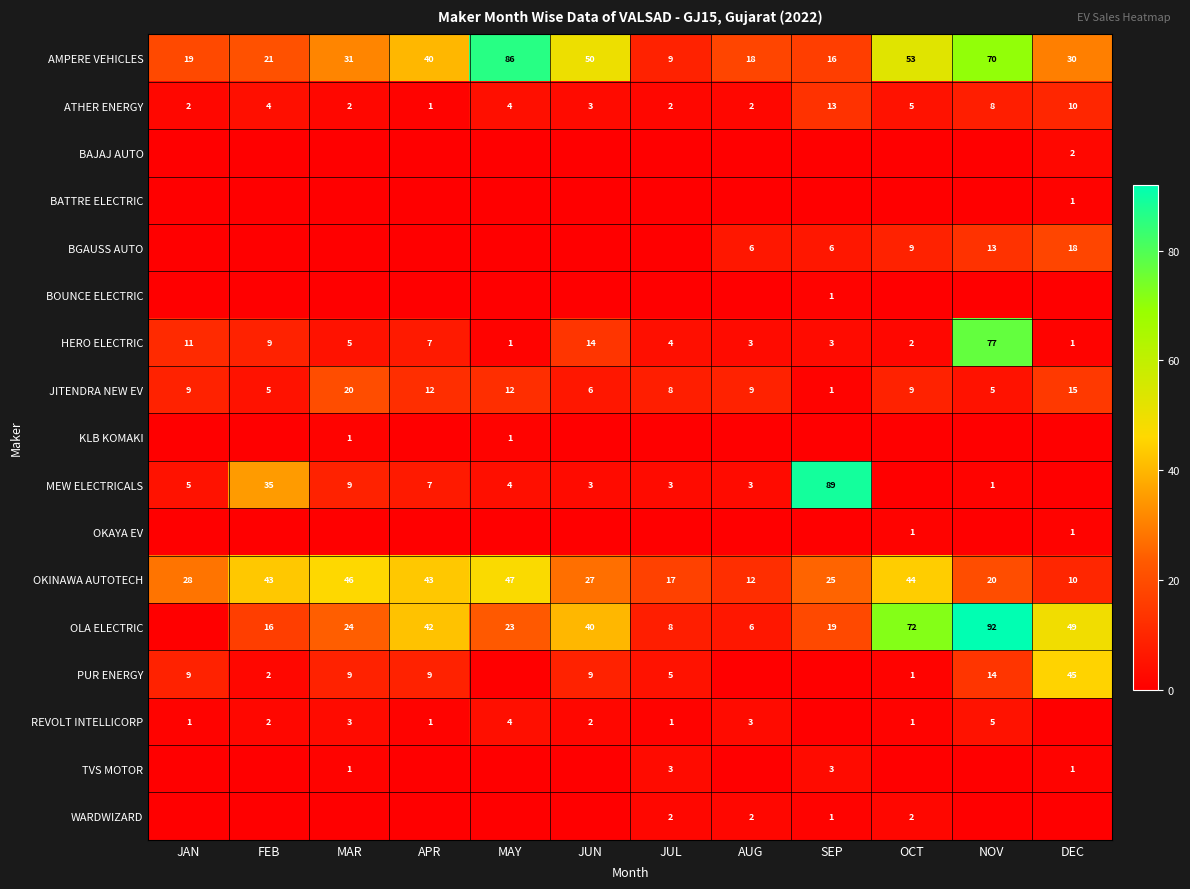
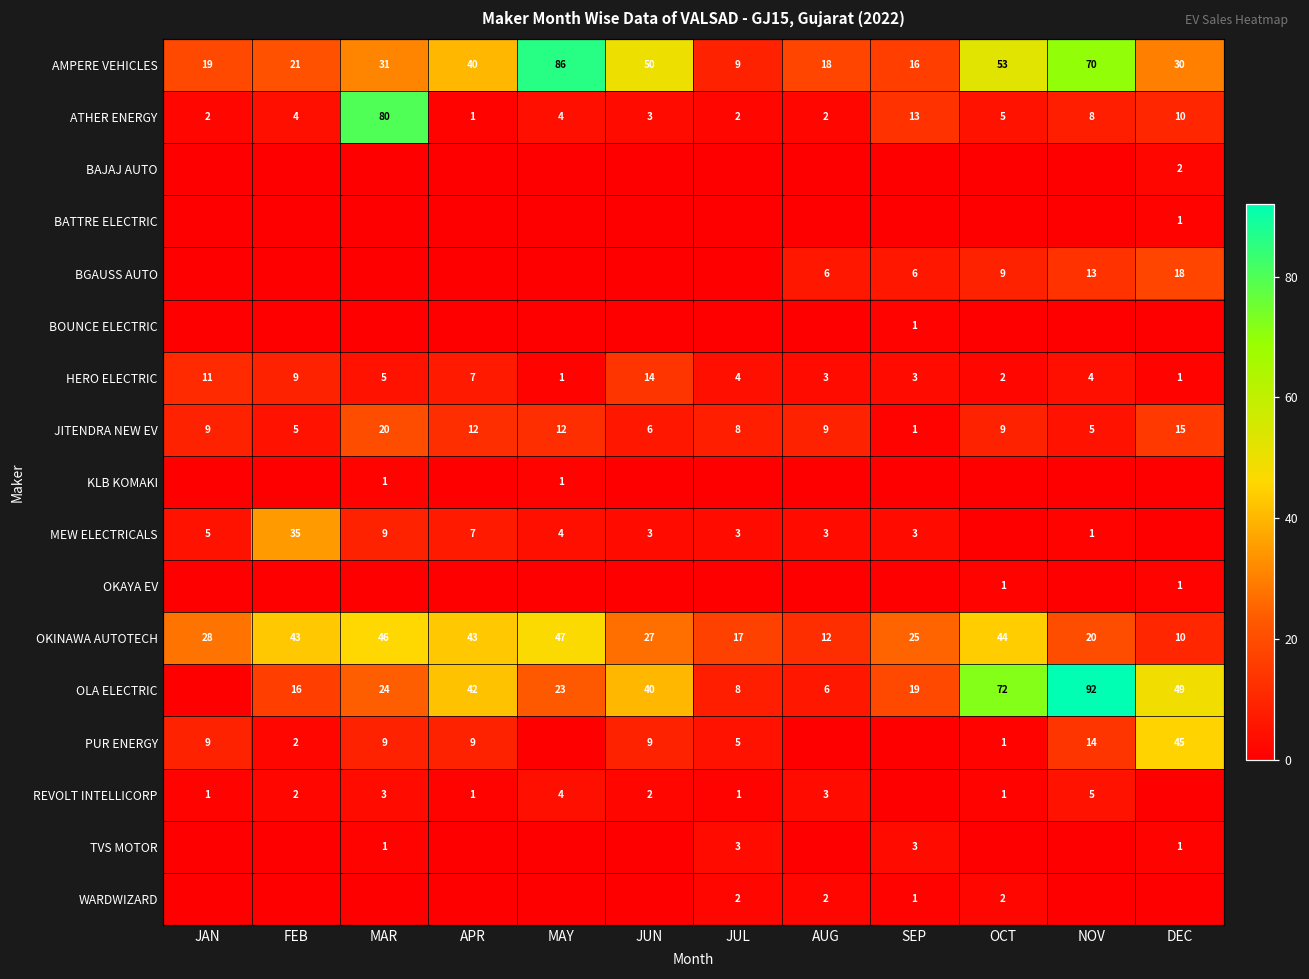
ATHER ENERGY, MAR: 2 -> 80
HERO ELECTRIC, NOV: 77 -> 4
MEW ELECTRICALS, SEP: 89 -> 3
